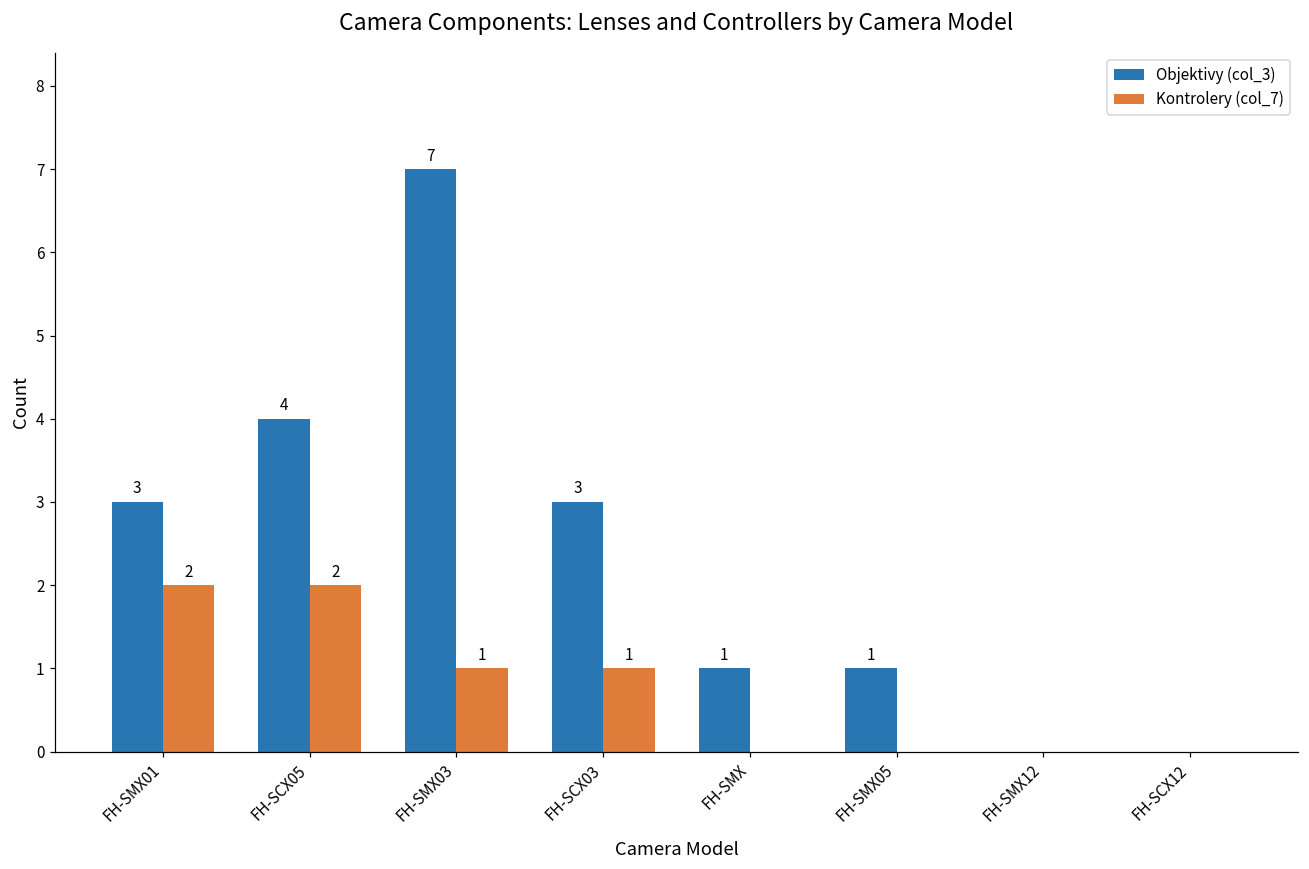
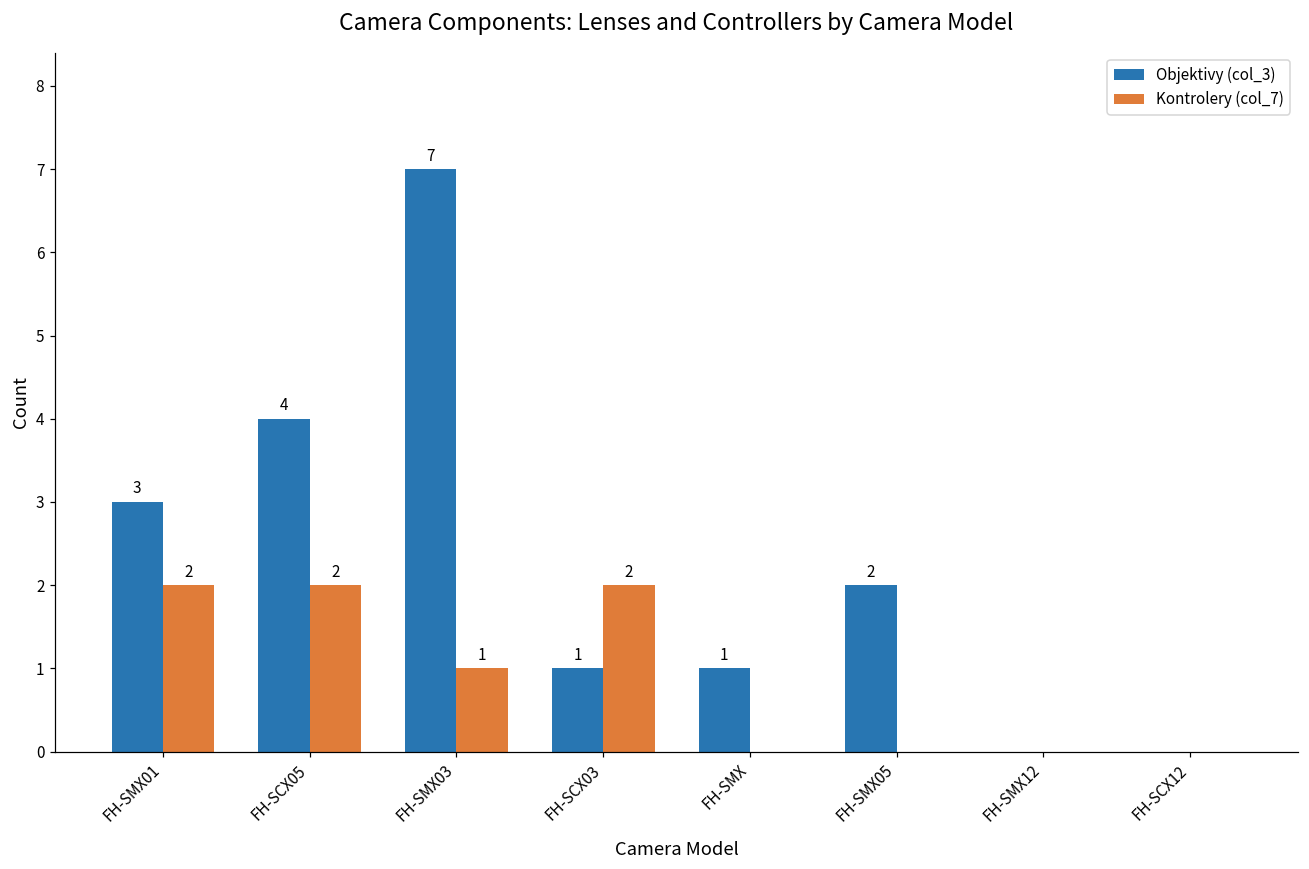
Objektivy (col_3), FH-SCX03: 3 -> 1
Kontrolery (col_7), FH-SCX03: 1 -> 2
Objektivy (col_3), FH-SMX05: 1 -> 2
